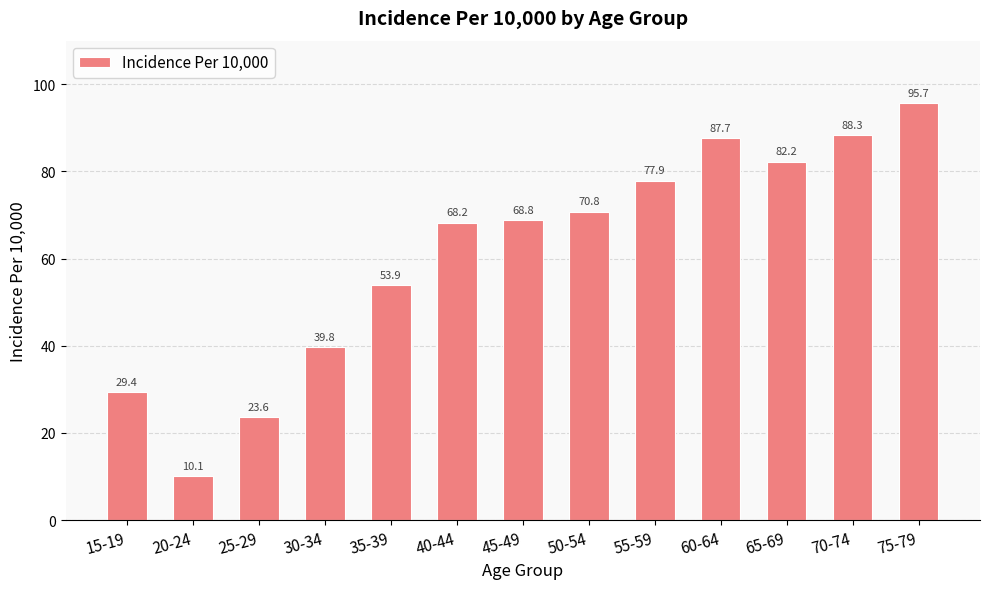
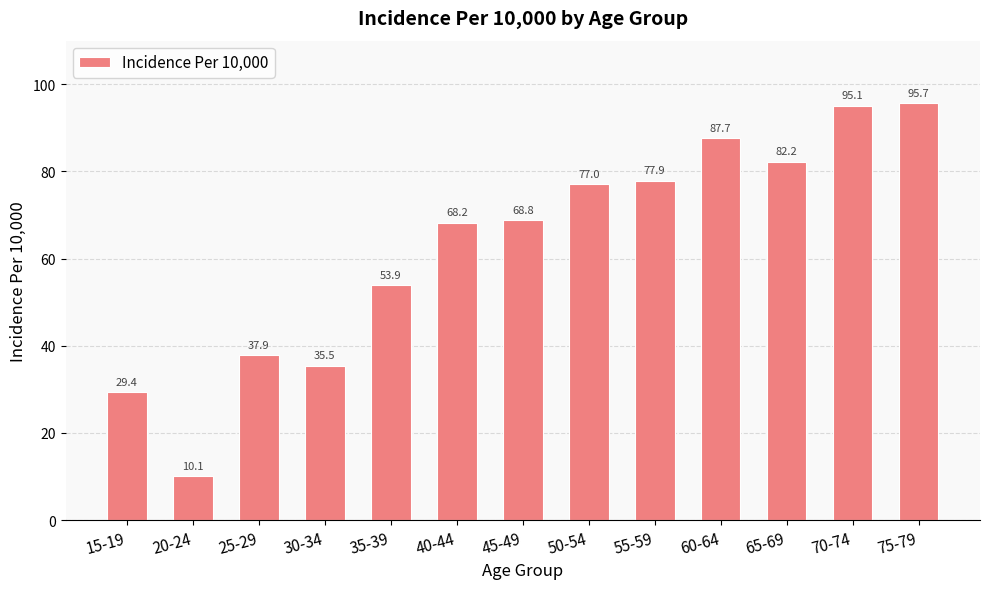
25-29: 23.6 -> 37.9
30-34: 39.8 -> 35.5
50-54: 70.8 -> 77.0
70-74: 88.3 -> 95.1
